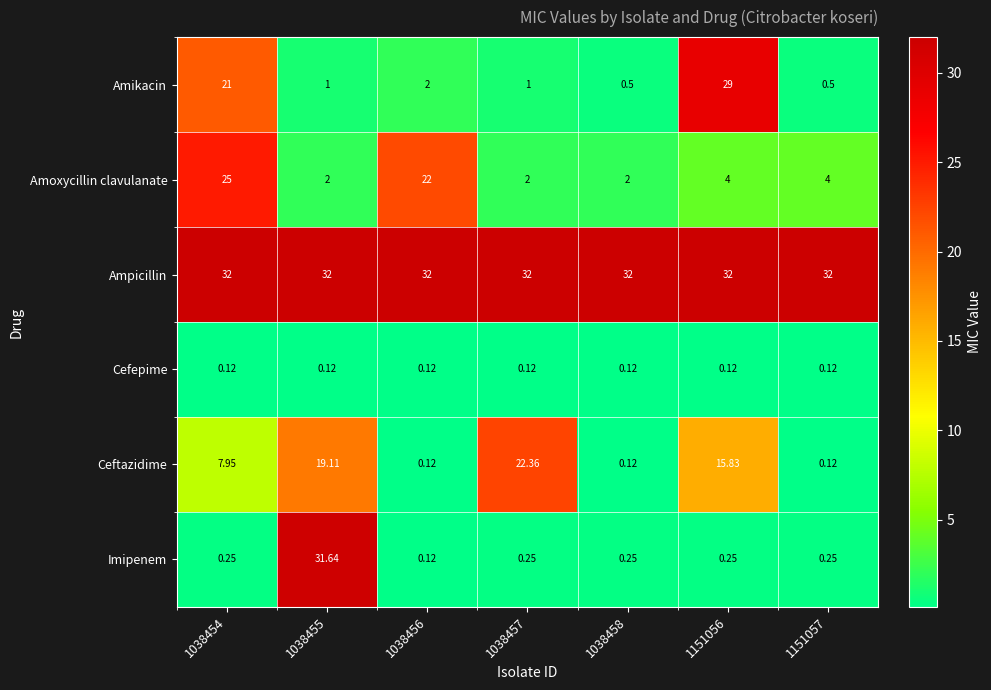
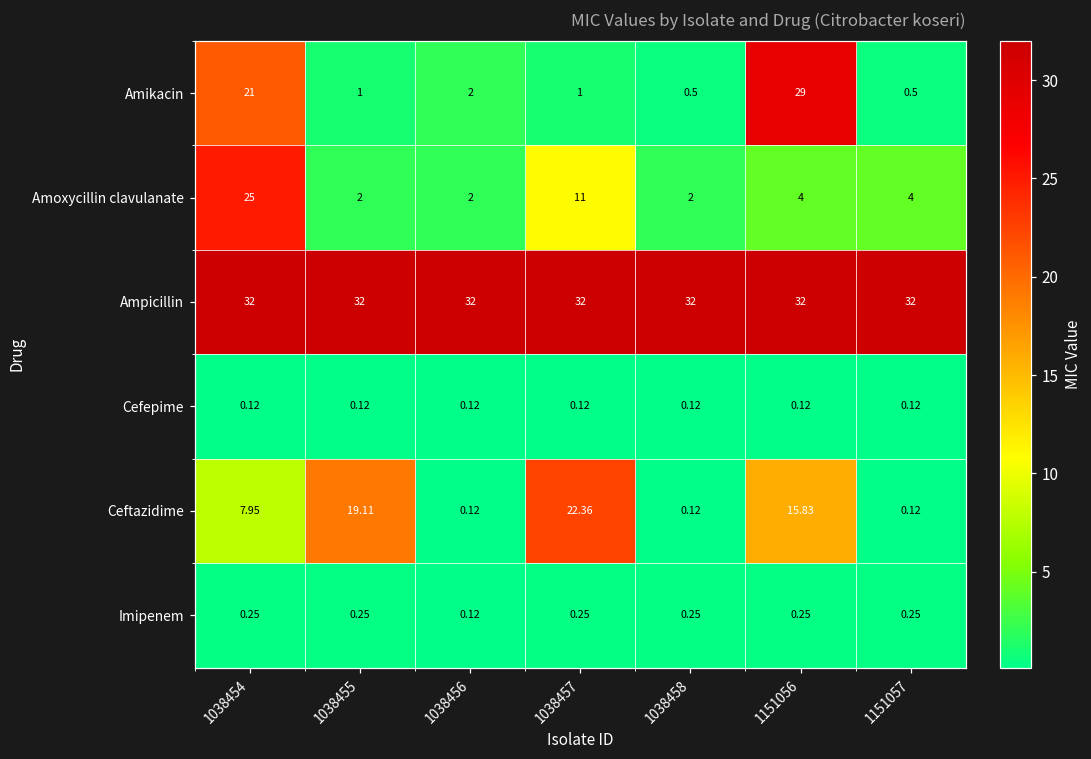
Amoxycillin clavulanate, 1038456: 22 -> 2
Amoxycillin clavulanate, 1038457: 2 -> 11
Imipenem, 1038455: 31.64 -> 0.25
